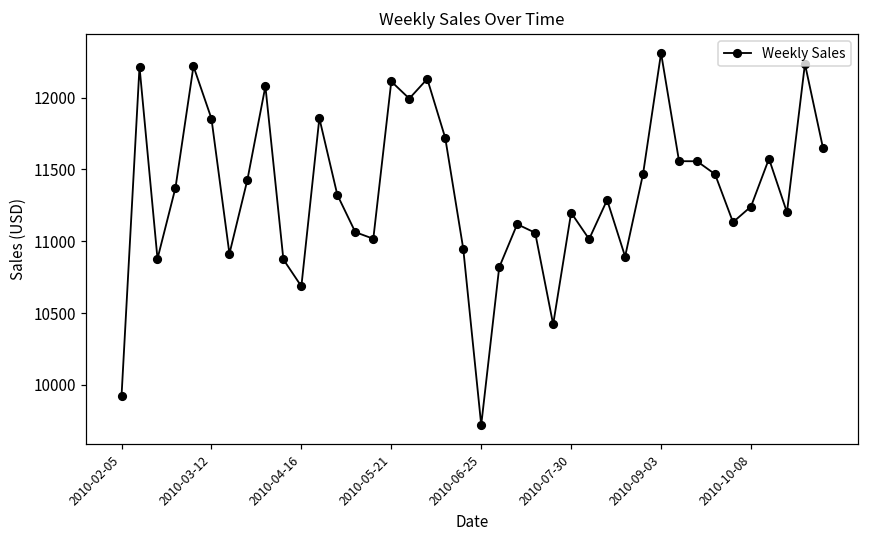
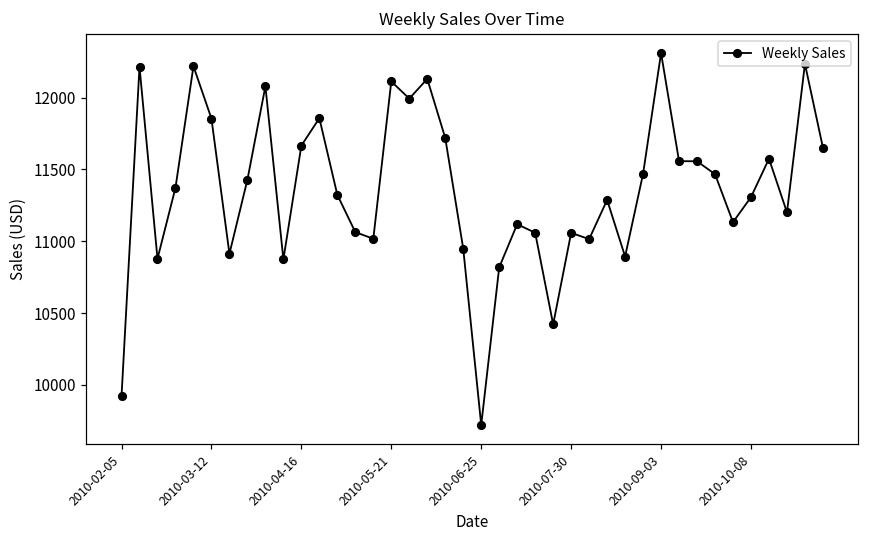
2010-04-16: 10690 -> 11670
2010-07-30: 11200 -> 11060
2010-10-08: 11240 -> 11310
